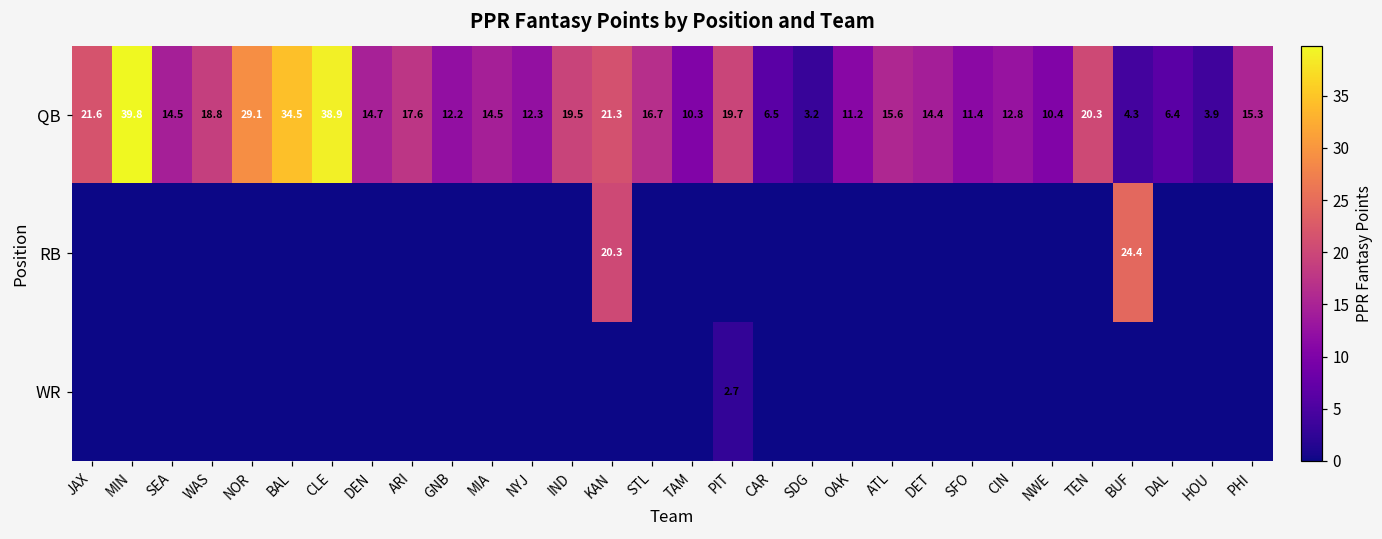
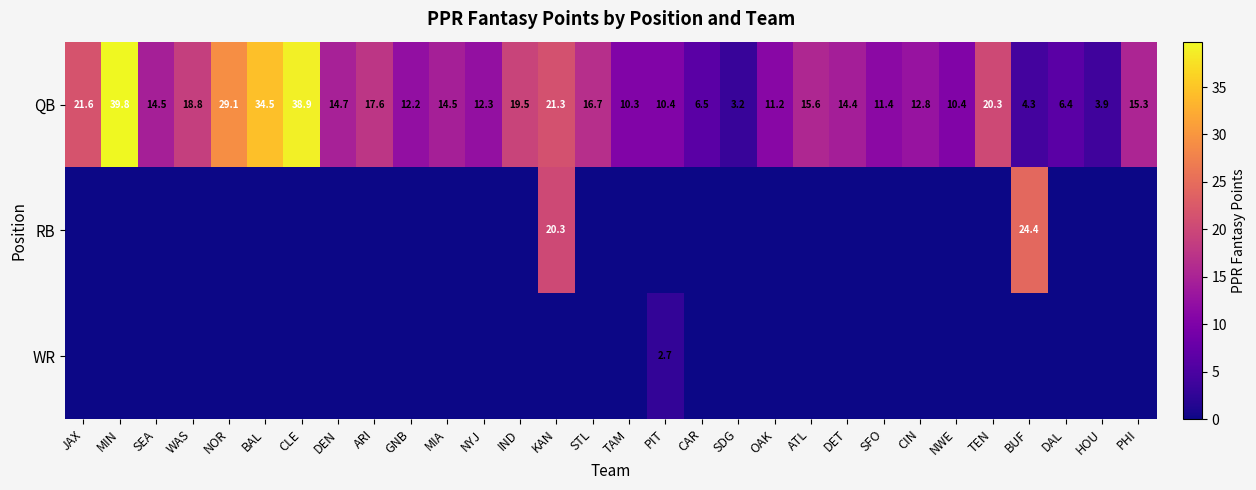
QB, PIT: 19.7 -> 10.4
